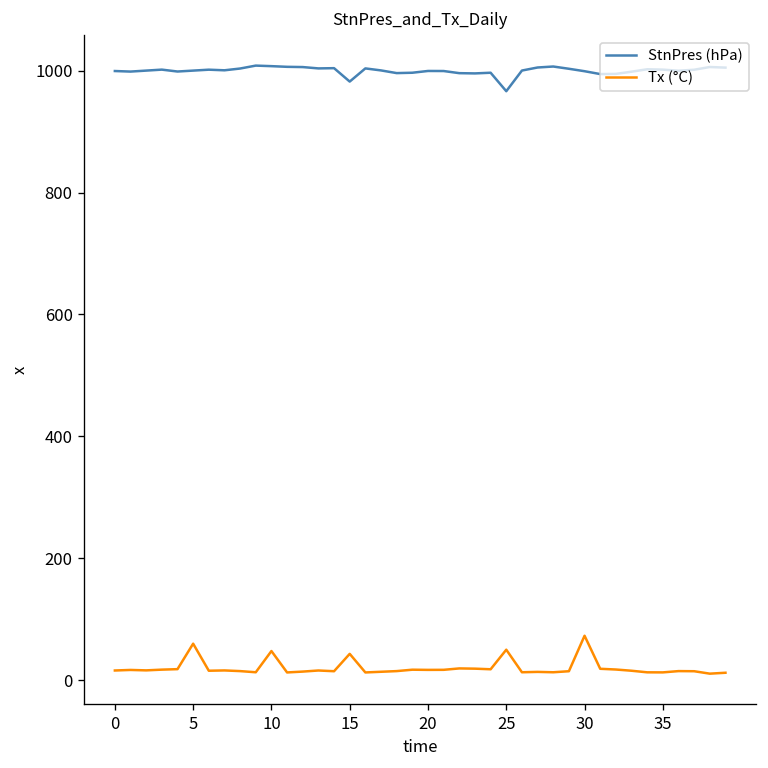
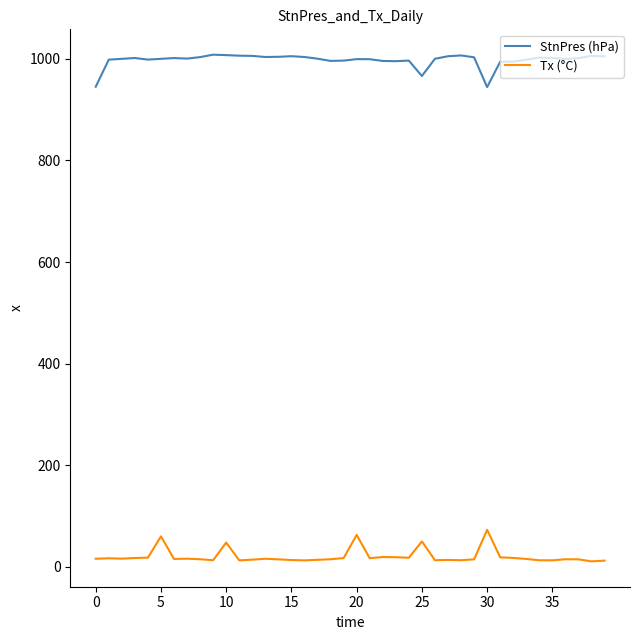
StnPres (hPa), 0: 1000 -> 950
StnPres (hPa), 15: 980 -> 1010
Tx (°C), 15: 40 -> 10
Tx (°C), 20: 20 -> 60
StnPres (hPa), 30: 1000 -> 940
